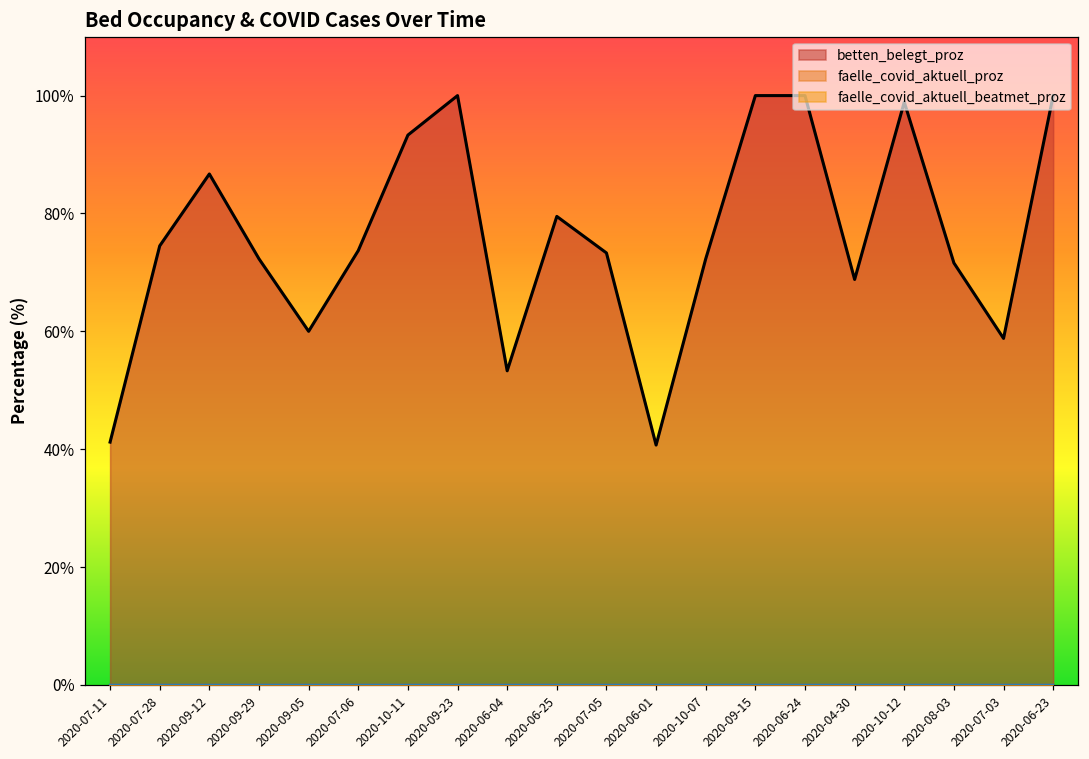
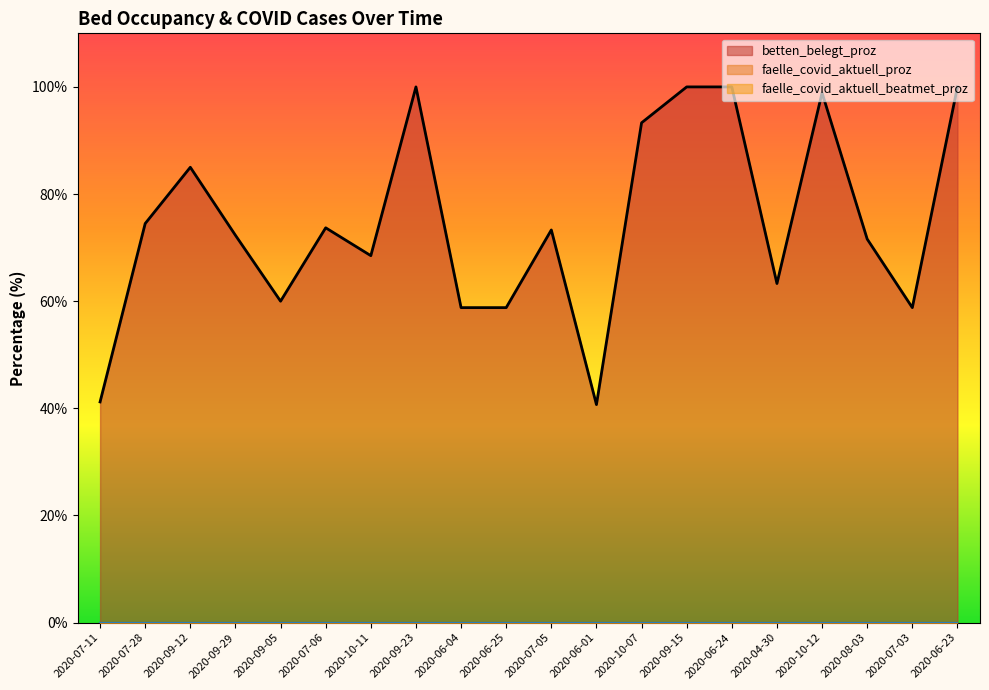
betten_belegt_proz, 2020-09-12: 87% -> 85%
betten_belegt_proz, 2020-10-11: 93% -> 69%
betten_belegt_proz, 2020-06-04: 53% -> 59%
betten_belegt_proz, 2020-06-25: 80% -> 59%
betten_belegt_proz, 2020-10-07: 72% -> 93%
betten_belegt_proz, 2020-04-30: 69% -> 63%
